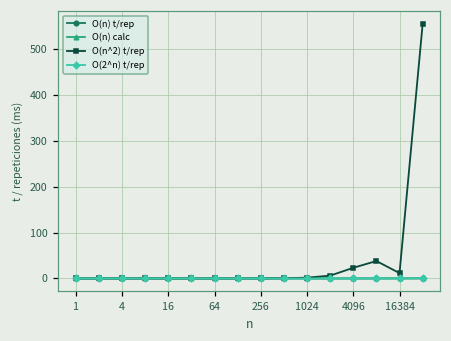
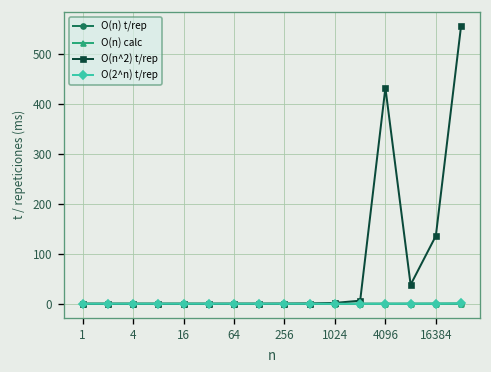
O(n^2) t/rep, 4096: 20 -> 430
O(n^2) t/rep, 16384: 10 -> 140
